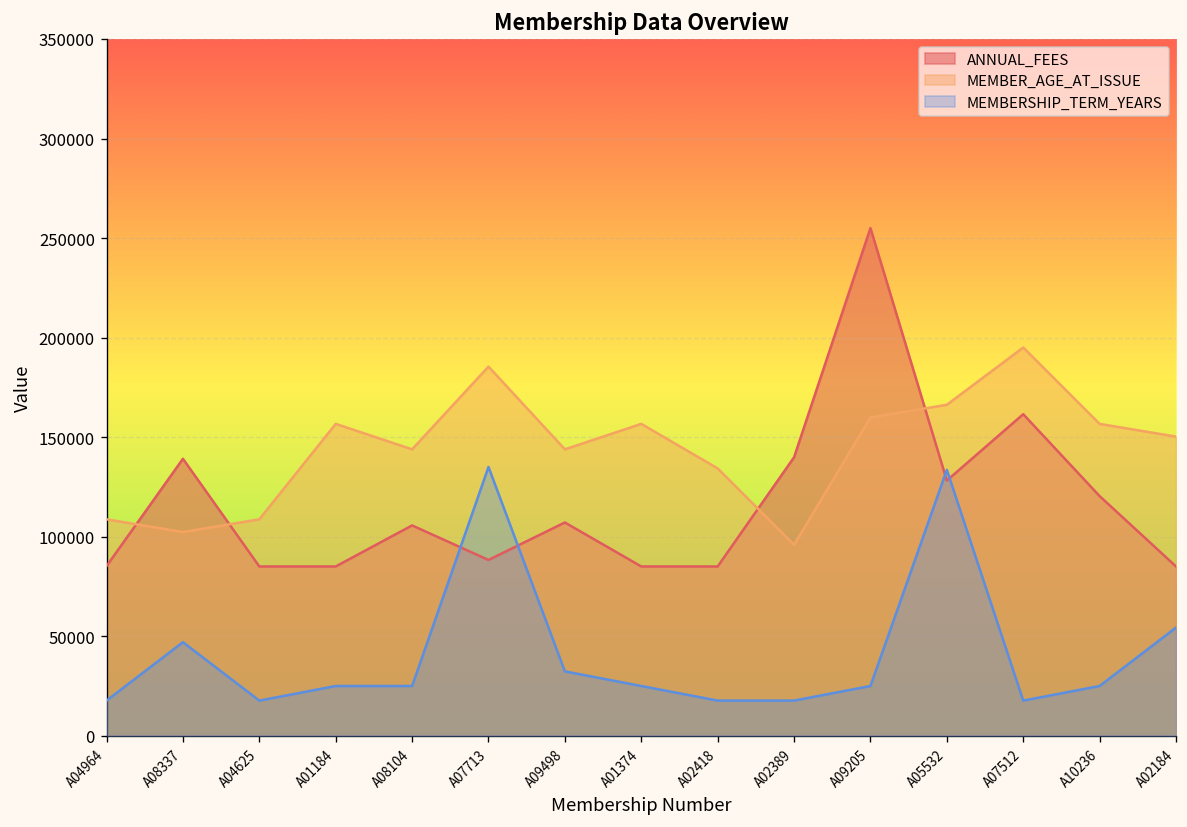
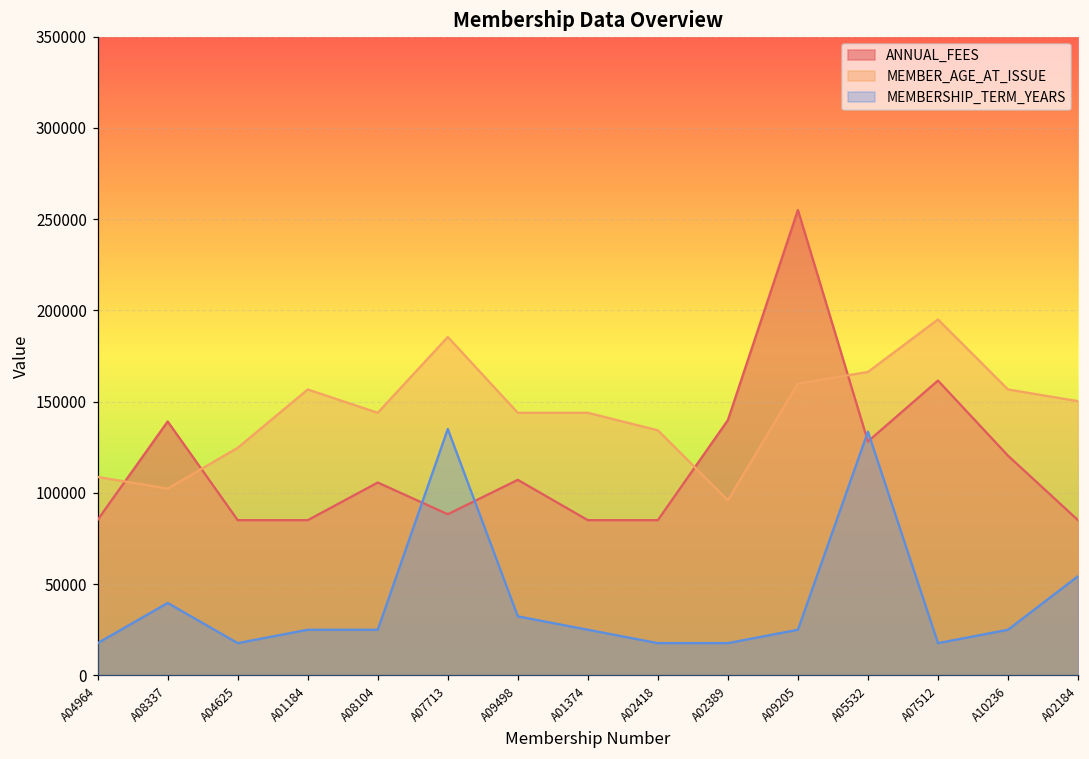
MEMBERSHIP_TERM_YEARS, A08337: 47000 -> 40000
MEMBER_AGE_AT_ISSUE, A04625: 109000 -> 125000
MEMBER_AGE_AT_ISSUE, A01374: 157000 -> 144000
